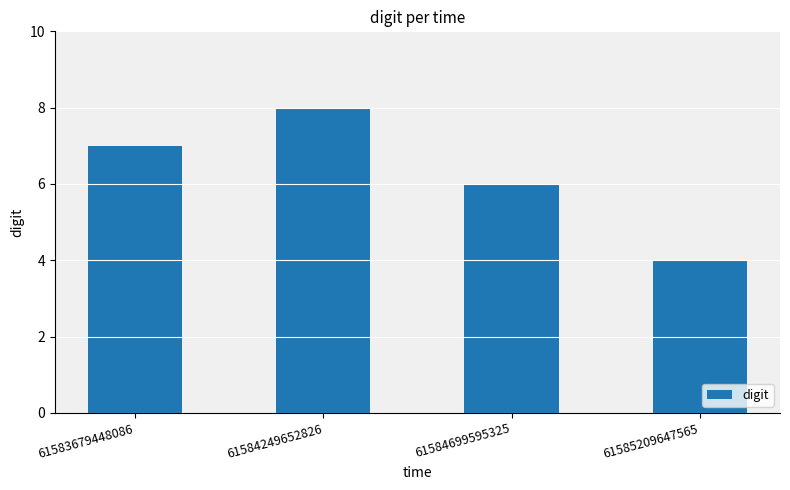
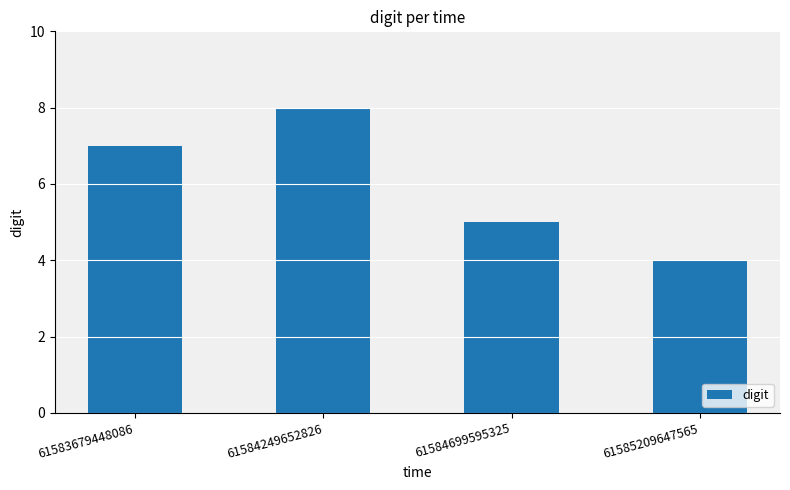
61584699595325: 6 -> 5
